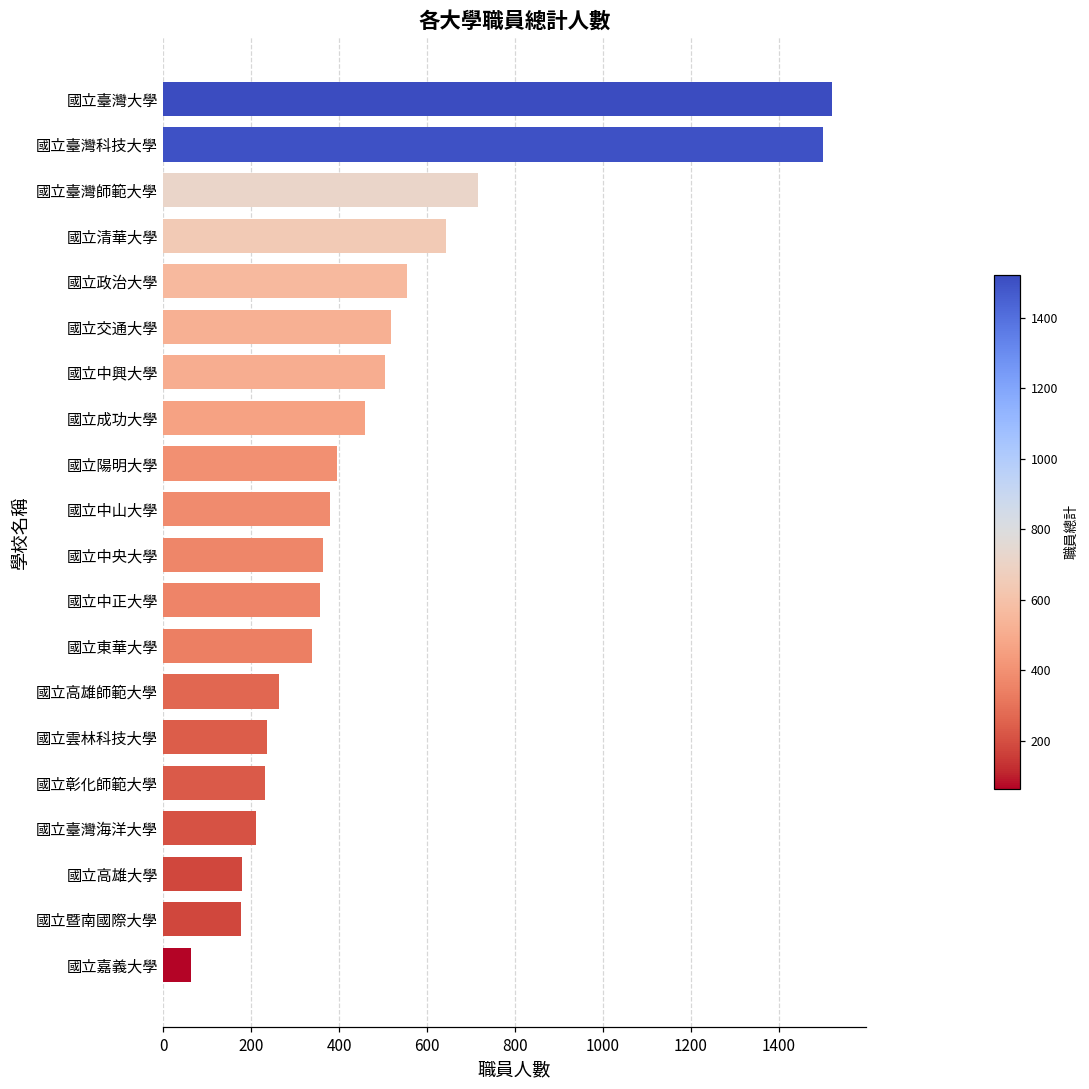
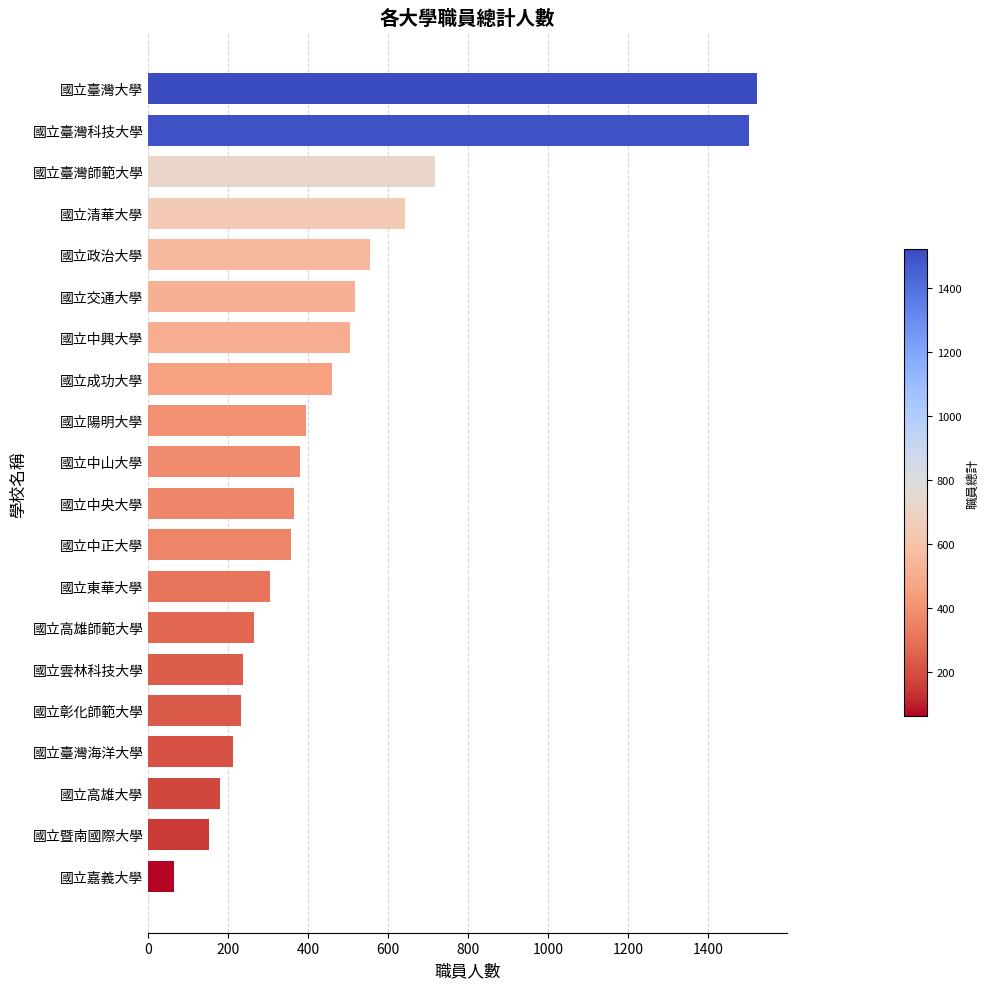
國立東華大學: 340 -> 300
國立暨南國際大學: 180 -> 150
